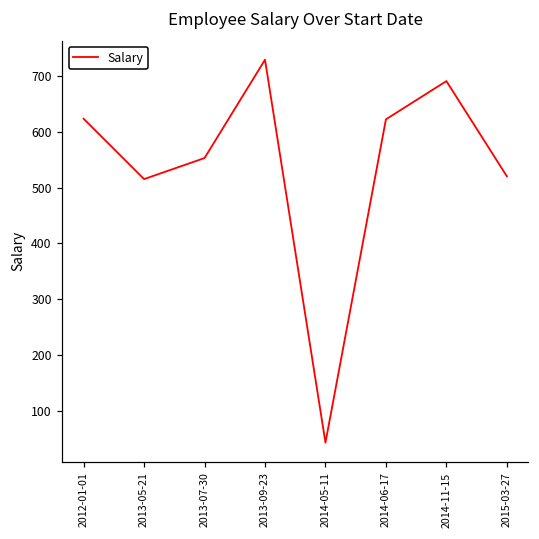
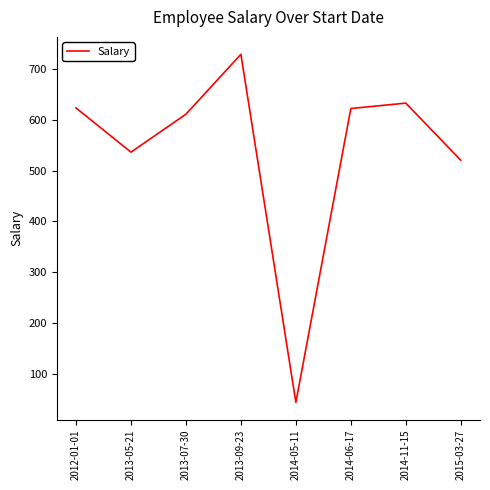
2013-05-21: 520 -> 540
2013-07-30: 550 -> 610
2014-11-15: 690 -> 630
